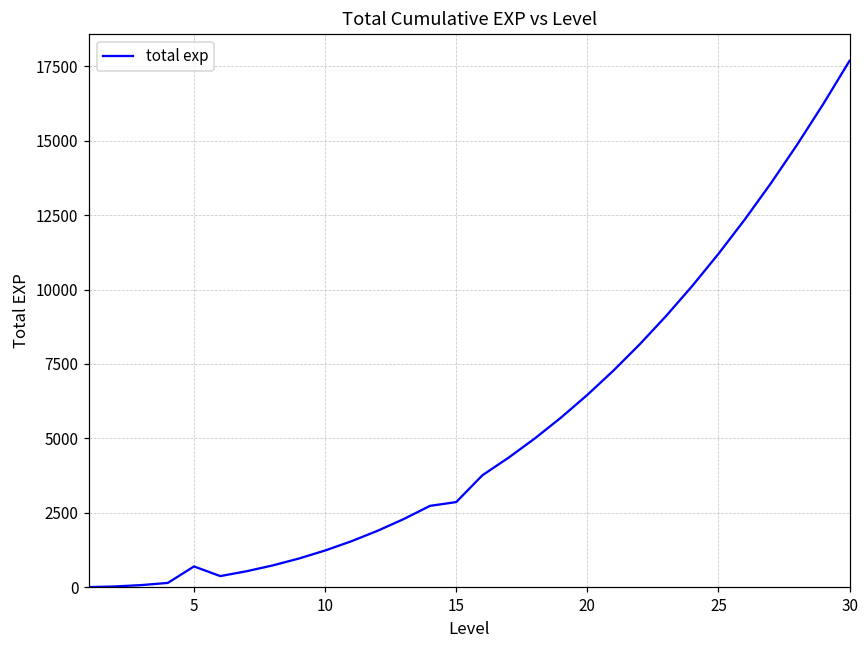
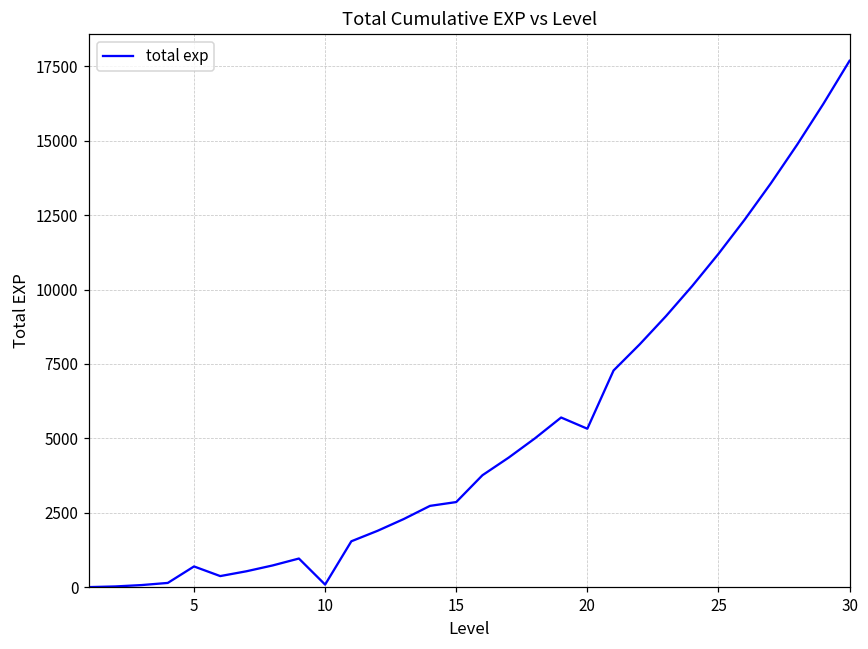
10: 1200 -> 100
20: 6500 -> 5300
